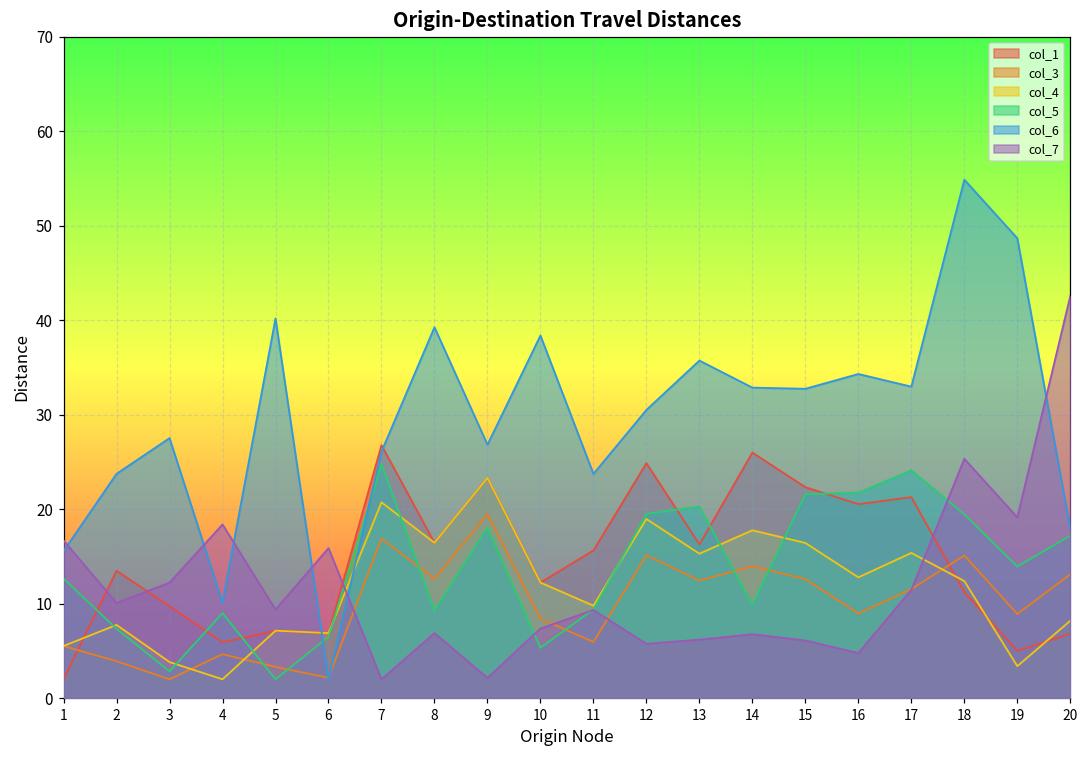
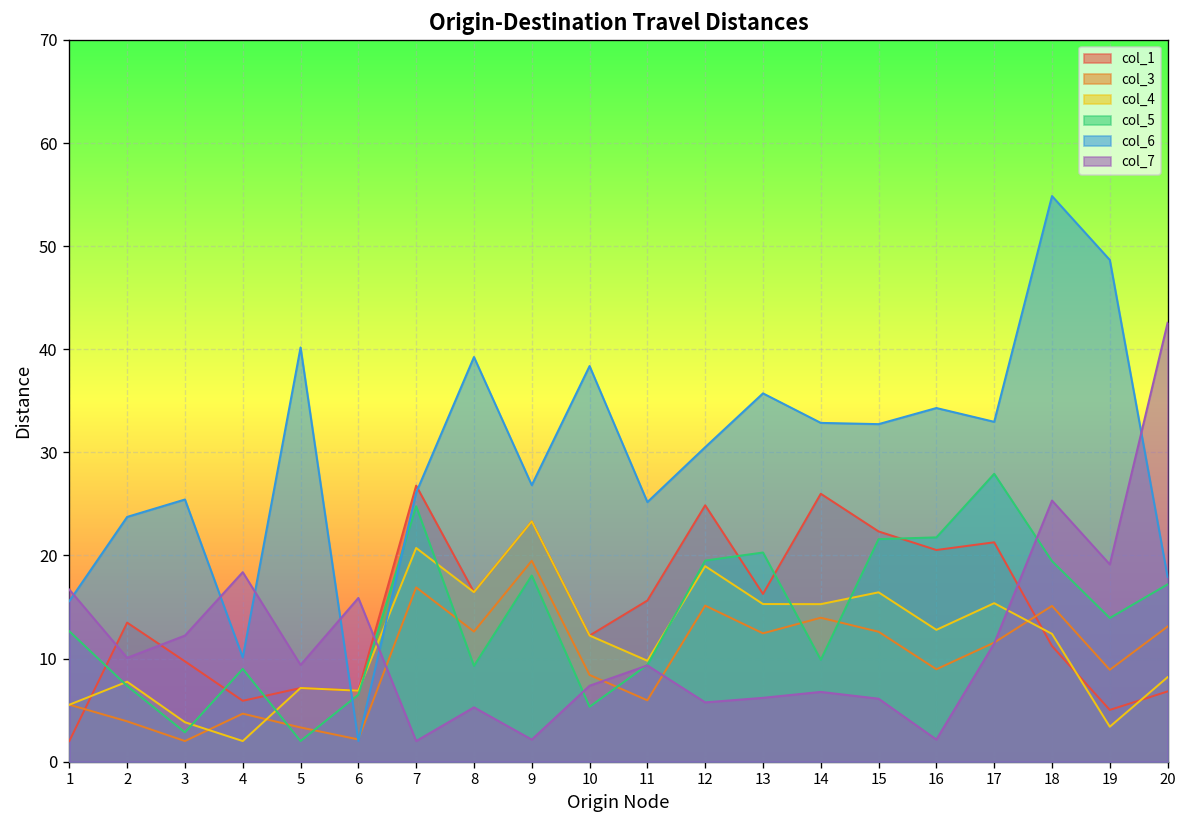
col_6, 3: 28 -> 25
col_7, 8: 7 -> 5
col_6, 11: 24 -> 25
col_4, 14: 18 -> 15
col_7, 16: 5 -> 2
col_5, 17: 24 -> 28
